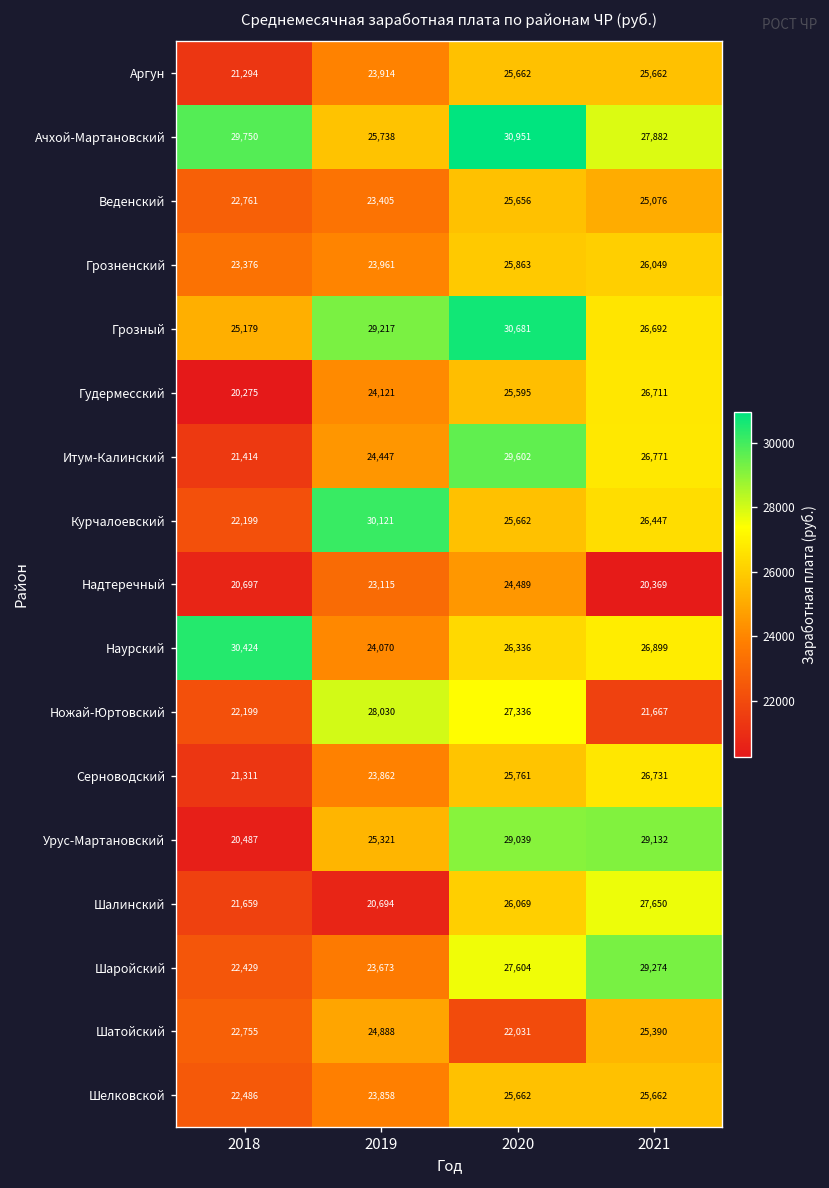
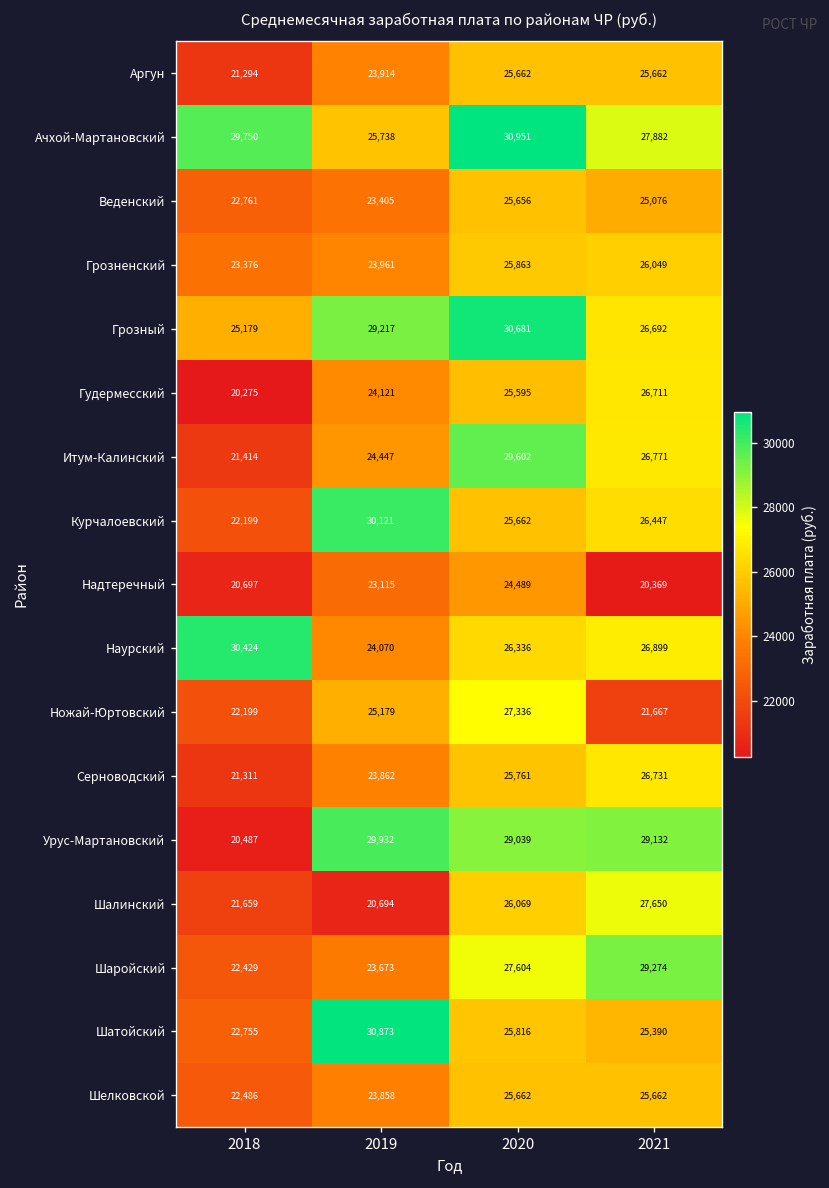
Ножай-Юртовский, 2019: 28,030 -> 25,179
Урус-Мартановский, 2019: 25,321 -> 29,932
Шатойский, 2019: 24,888 -> 30,873
Шатойский, 2020: 22,031 -> 25,816
